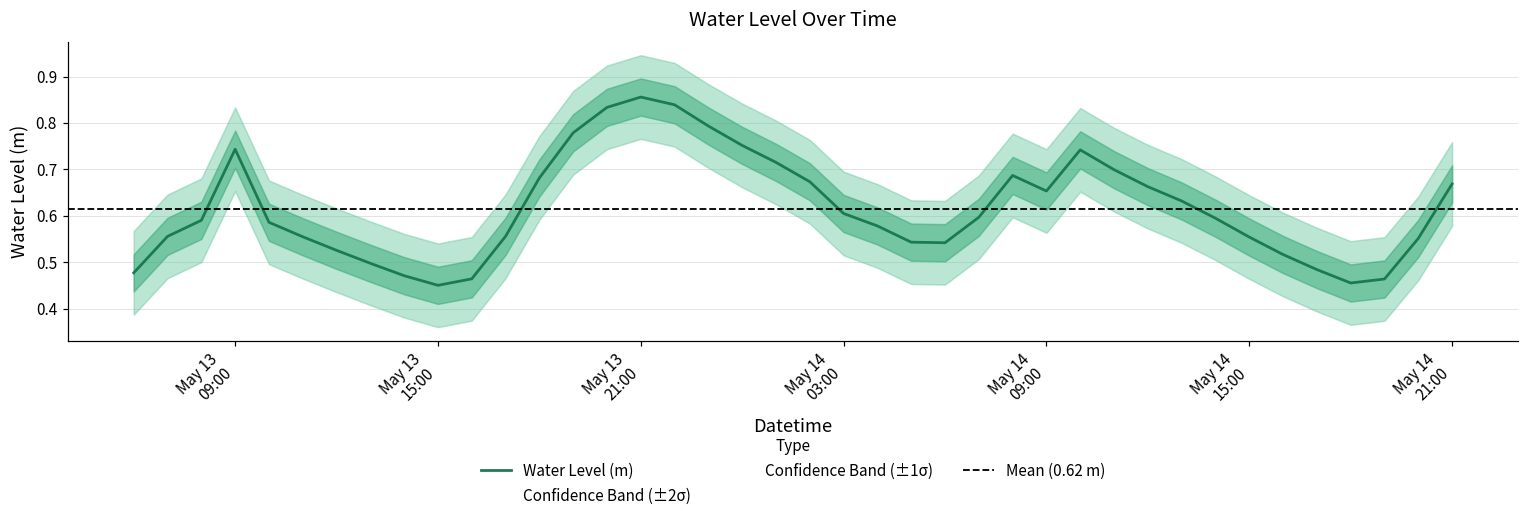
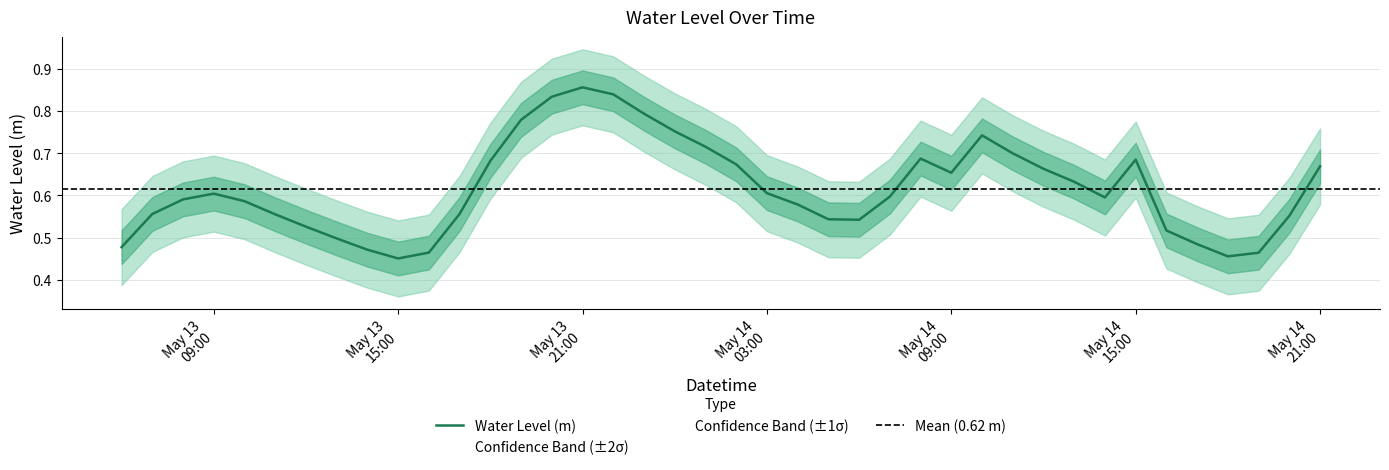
Water Level (m), May 13 09:00: 0.74 -> 0.60
Water Level (m), May 14 15:00: 0.55 -> 0.68
